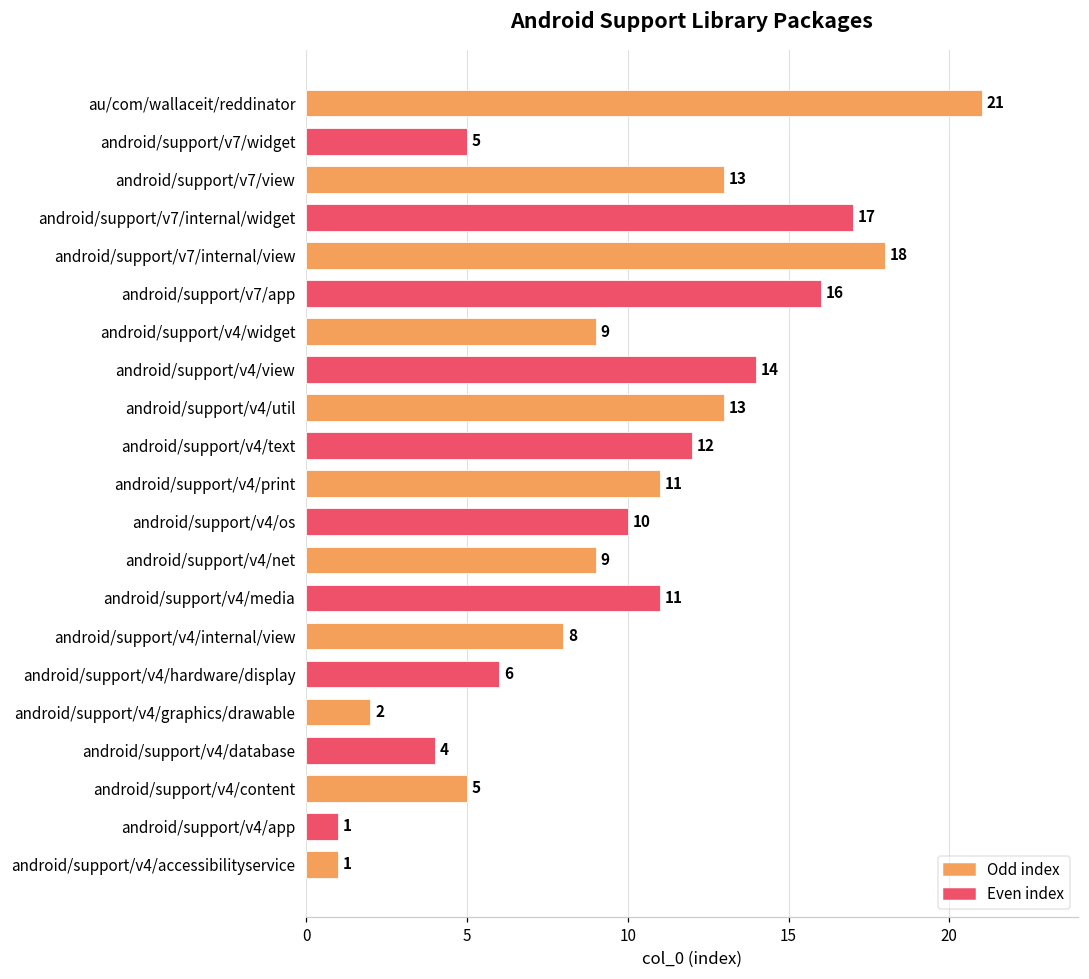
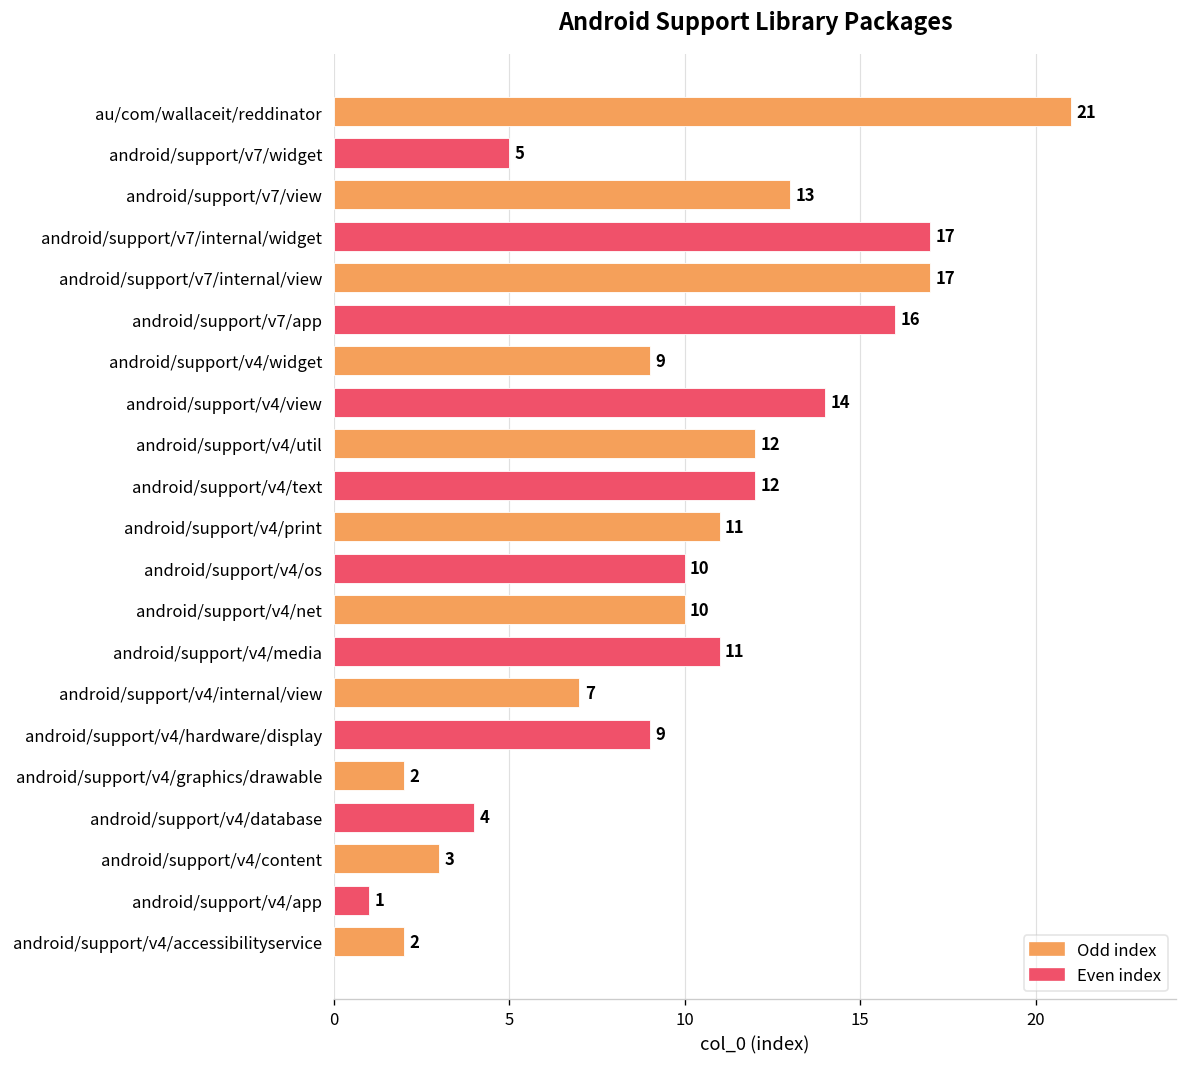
android/support/v7/internal/view: 18 -> 17
android/support/v4/util: 13 -> 12
android/support/v4/net: 9 -> 10
android/support/v4/internal/view: 8 -> 7
android/support/v4/hardware/display: 6 -> 9
android/support/v4/content: 5 -> 3
android/support/v4/accessibilityservice: 1 -> 2
